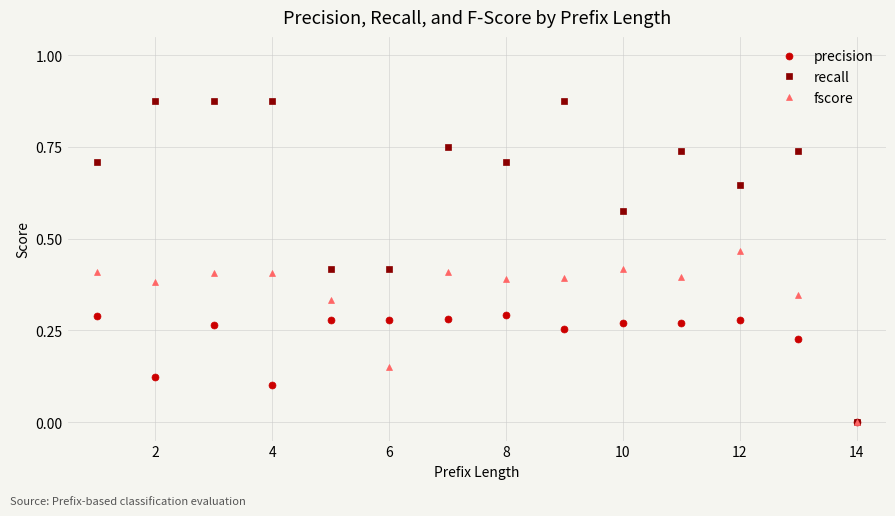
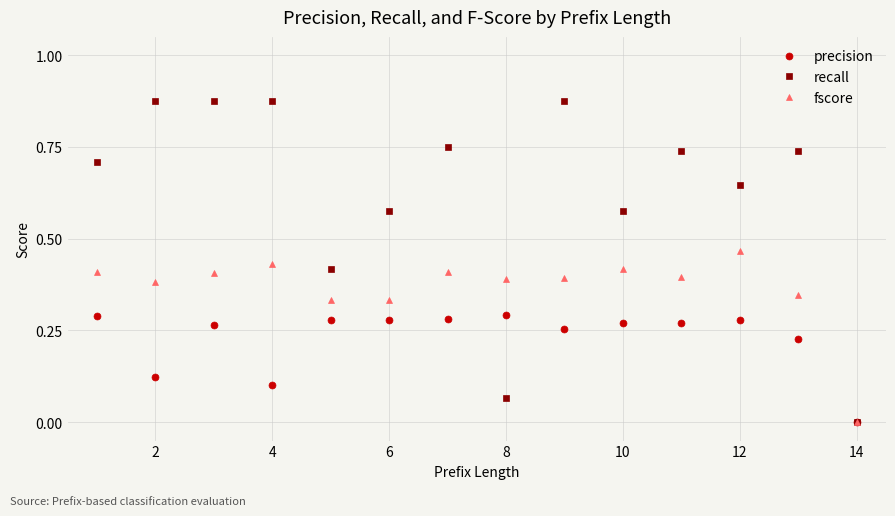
fscore, 4: 0.41 -> 0.43
recall, 6: 0.42 -> 0.58
fscore, 6: 0.15 -> 0.33
recall, 8: 0.71 -> 0.07
